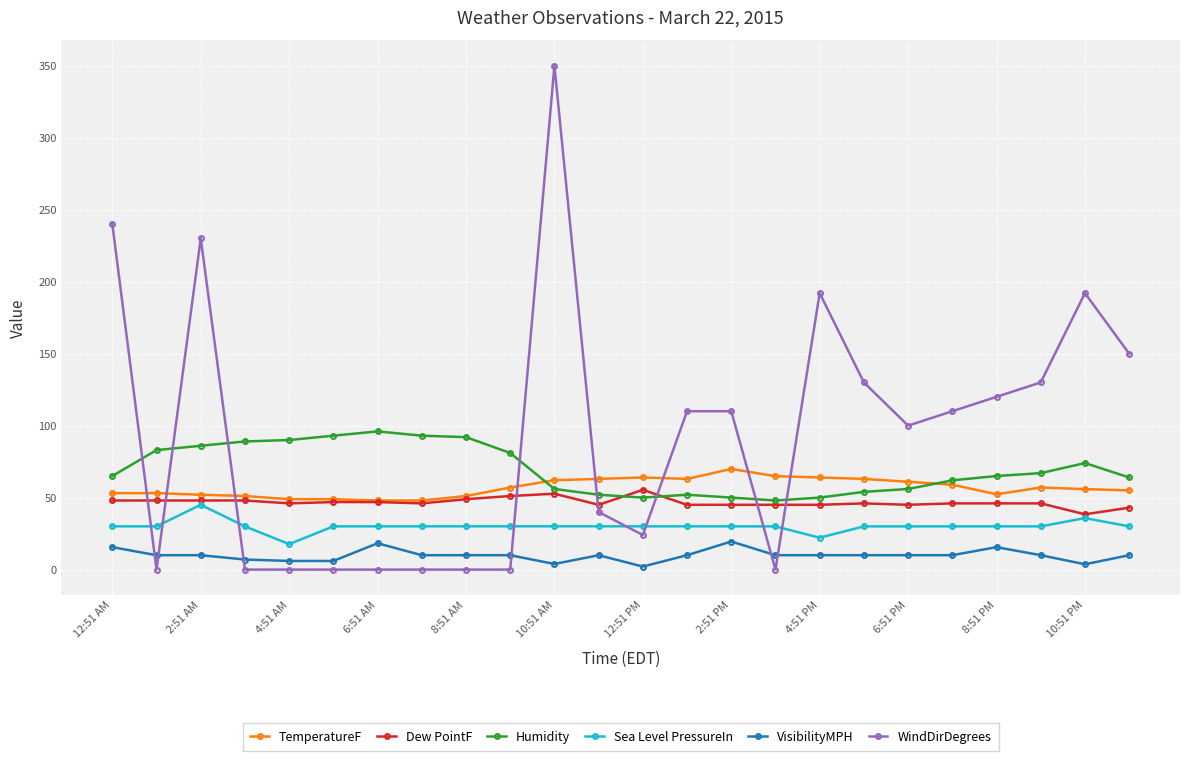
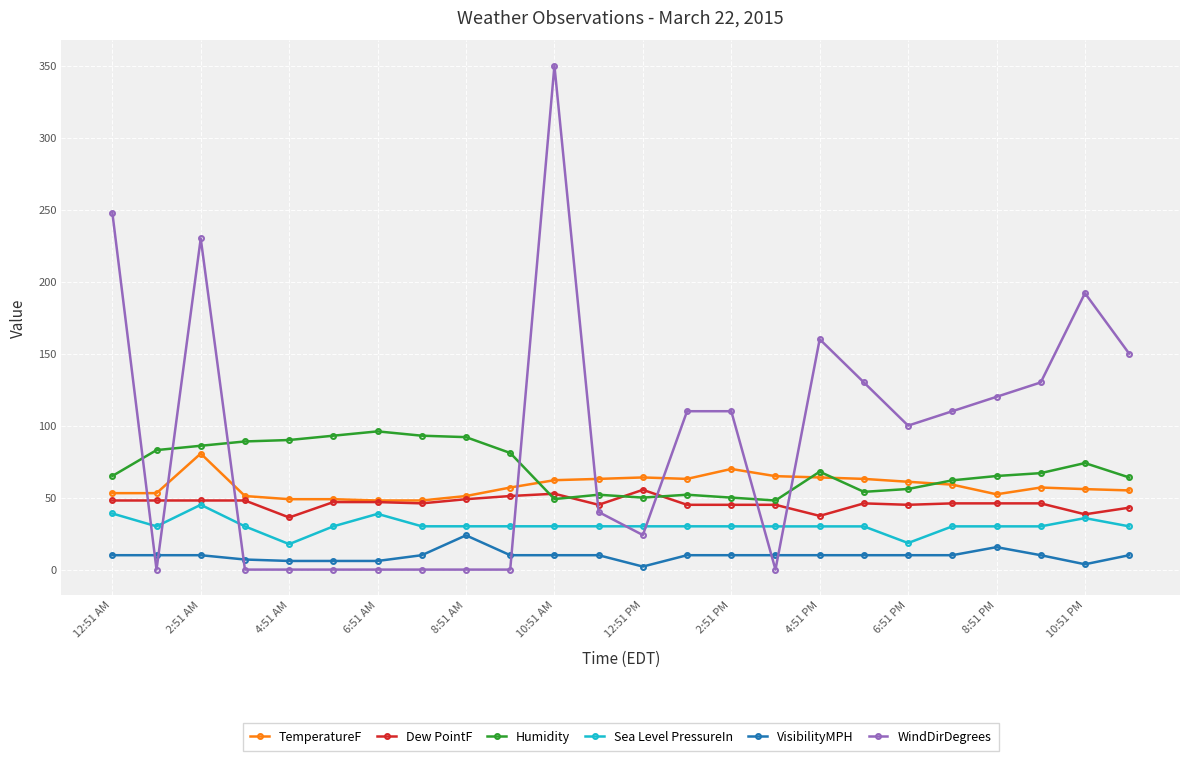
Sea Level PressureIn, 12:51 AM: 30 -> 39
VisibilityMPH, 12:51 AM: 16 -> 10
WindDirDegrees, 12:51 AM: 240 -> 248
TemperatureF, 2:51 AM: 52 -> 81
Dew PointF, 4:51 AM: 46 -> 36
Sea Level PressureIn, 6:51 AM: 30 -> 39
VisibilityMPH, 6:51 AM: 18 -> 6
VisibilityMPH, 8:51 AM: 10 -> 24
Humidity, 10:51 AM: 56 -> 49
VisibilityMPH, 10:51 AM: 4 -> 10
VisibilityMPH, 2:51 PM: 20 -> 10
Dew PointF, 4:51 PM: 45 -> 37
Humidity, 4:51 PM: 50 -> 68
Sea Level PressureIn, 4:51 PM: 22 -> 30
WindDirDegrees, 4:51 PM: 192 -> 160
Sea Level PressureIn, 6:51 PM: 30 -> 18
